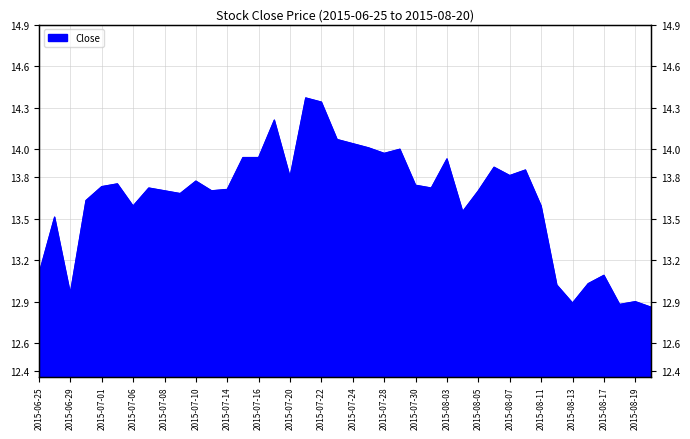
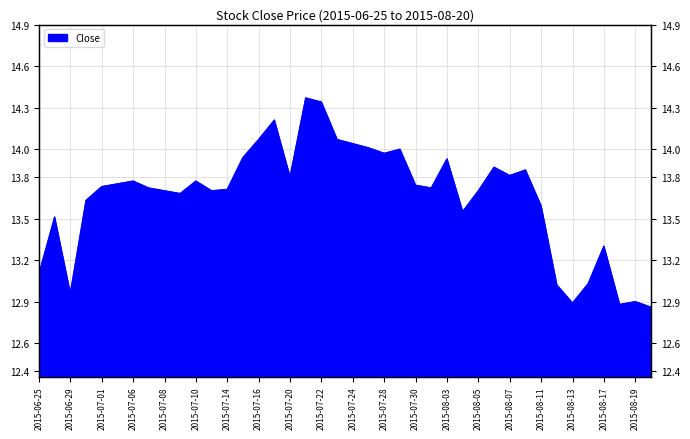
2015-07-06: 13.59 -> 13.77
2015-07-16: 13.94 -> 14.07
2015-08-17: 13.09 -> 13.30
